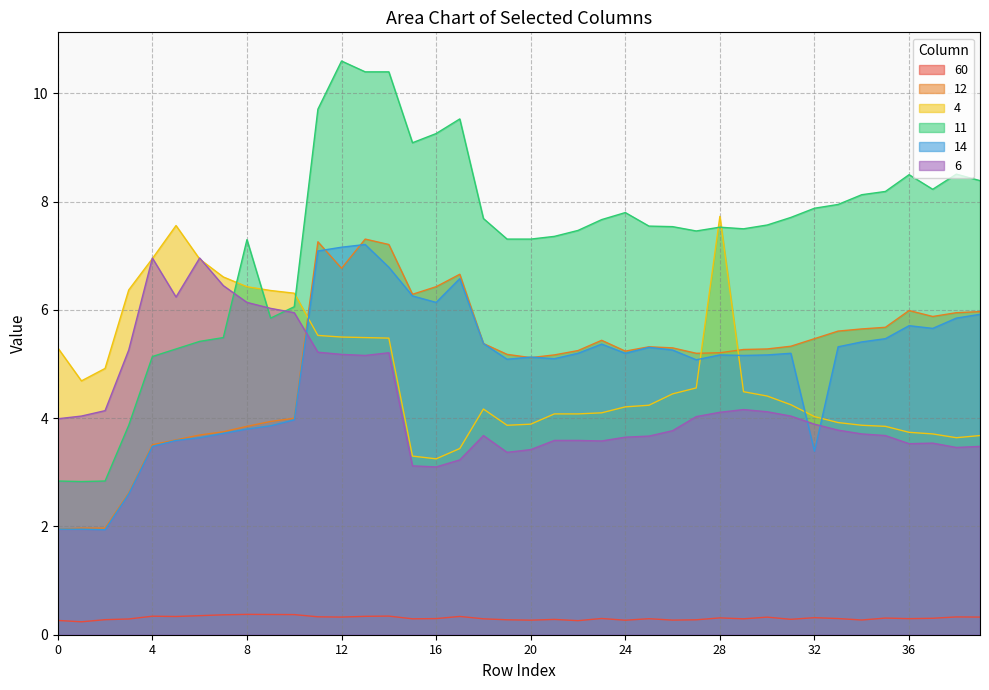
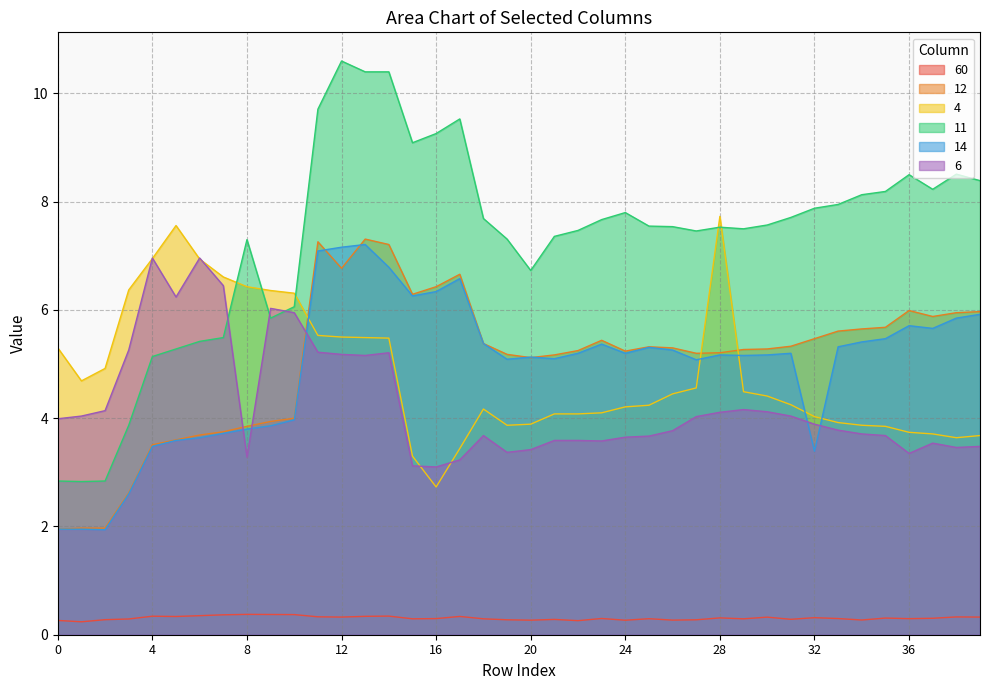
6, 8: 6.1 -> 3.3
4, 16: 3.3 -> 2.7
14, 16: 6.1 -> 6.3
11, 20: 7.3 -> 6.7
6, 36: 3.5 -> 3.4
